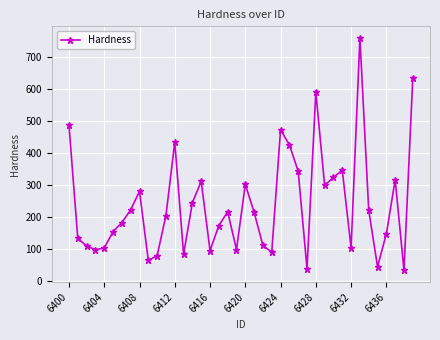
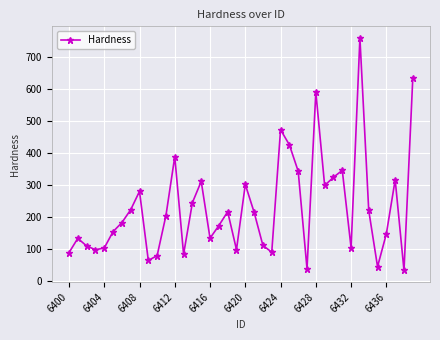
6400: 490 -> 90
6412: 430 -> 390
6416: 100 -> 130
